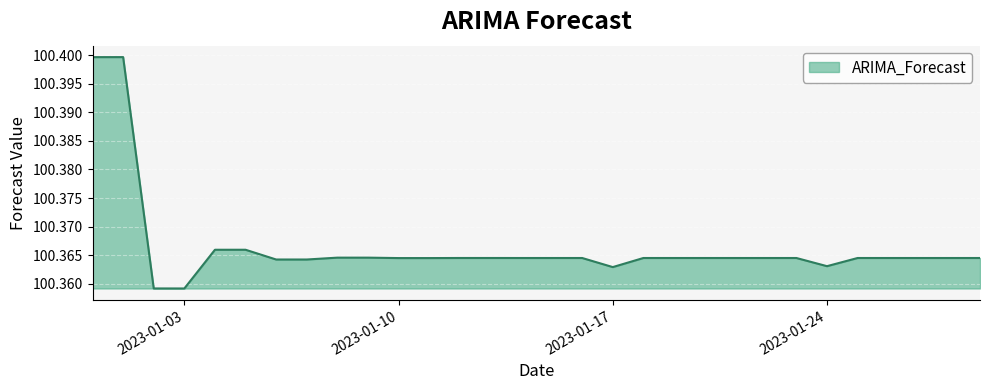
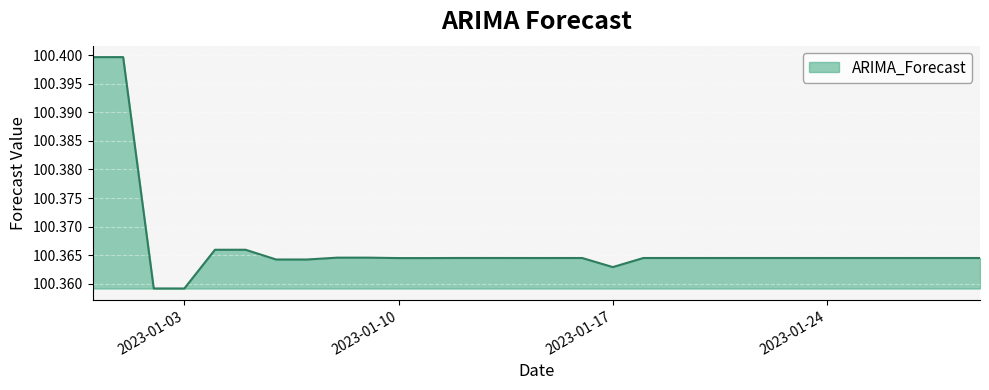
2023-01-24: 100.363 -> 100.365
